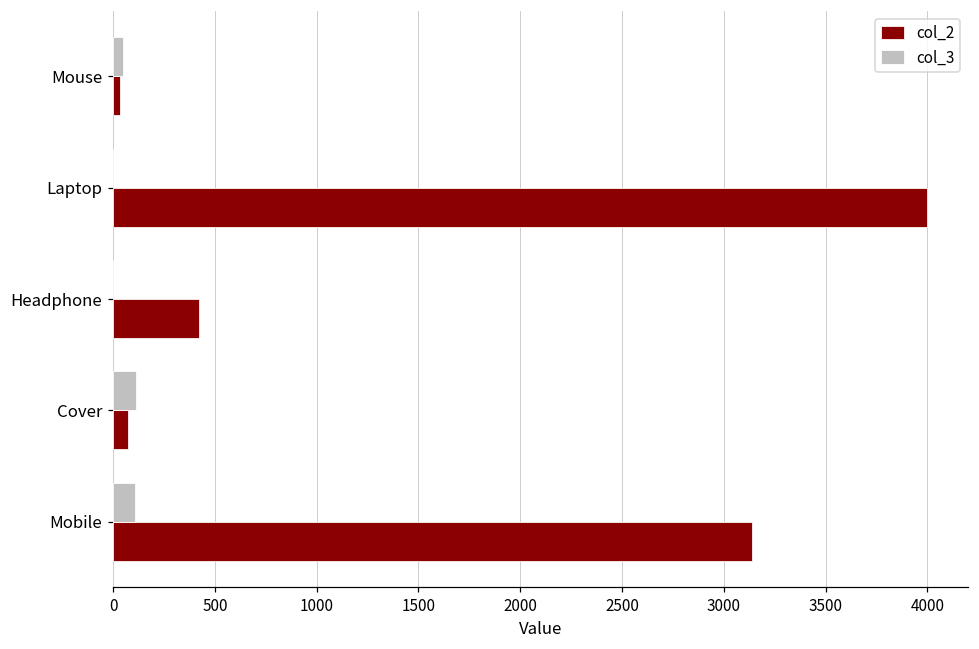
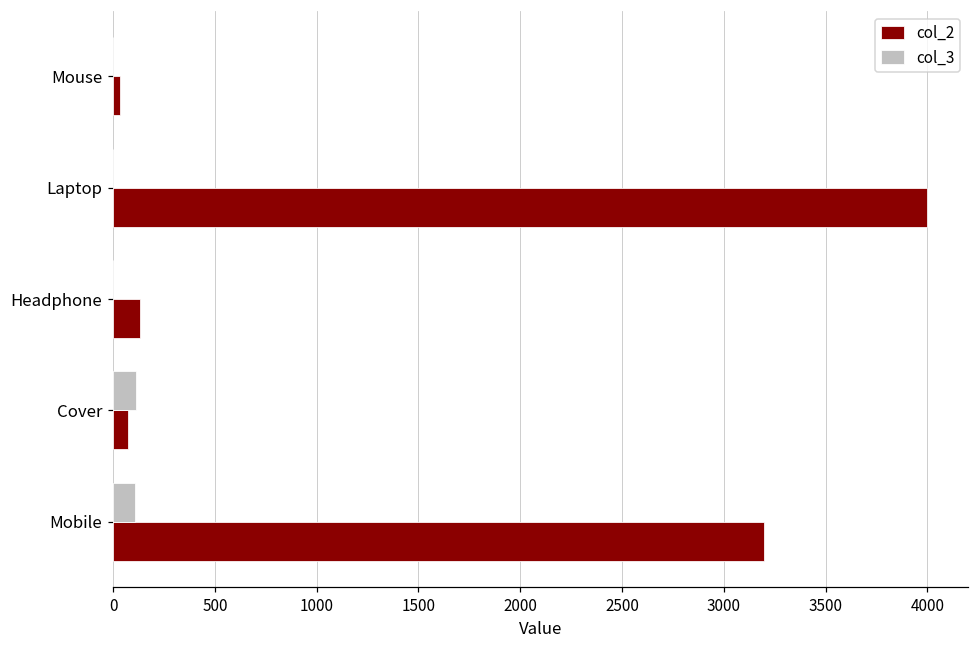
col_3, Mouse: 50 -> 0
col_2, Headphone: 420 -> 130
col_2, Mobile: 3140 -> 3200
